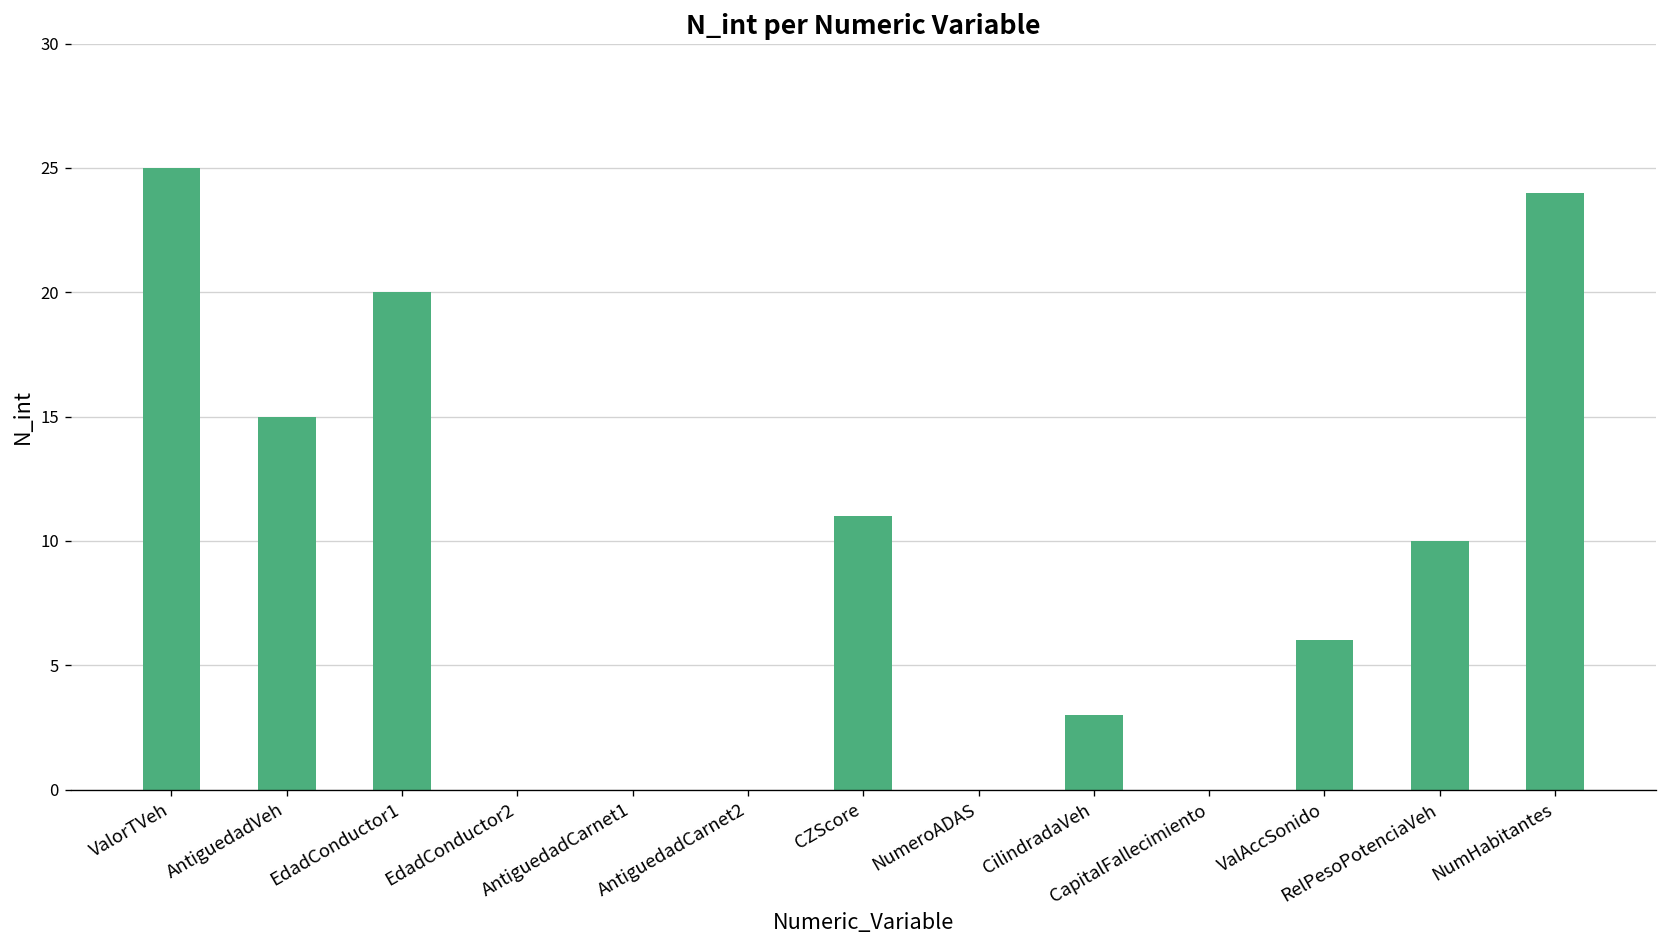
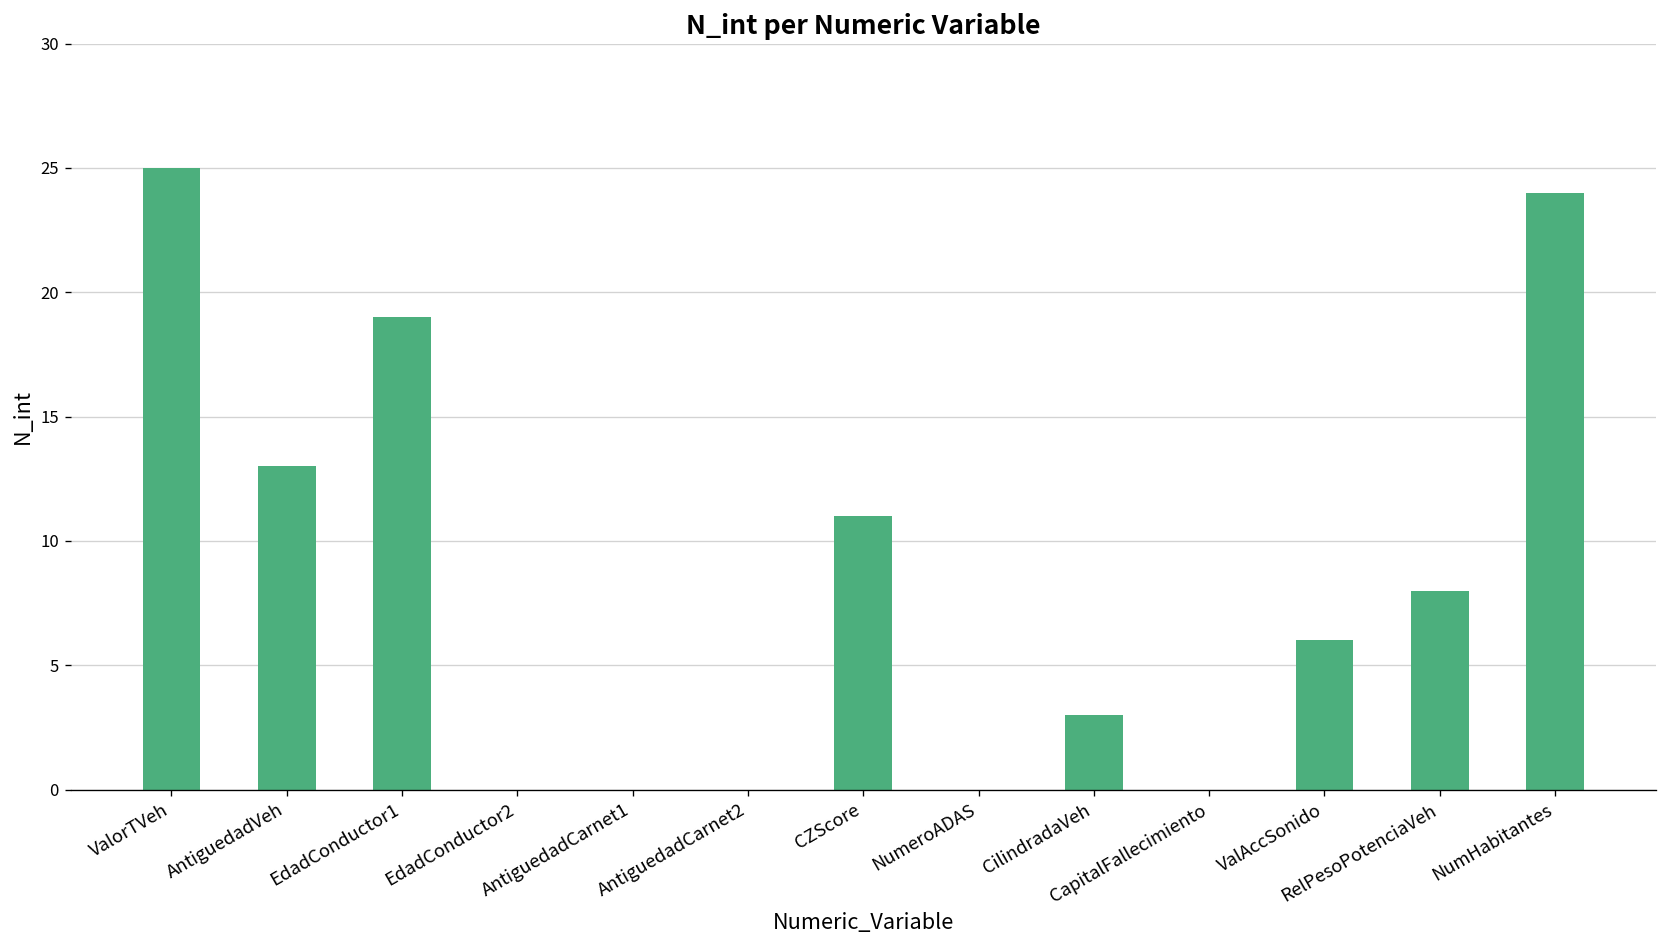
AntiguedadVeh: 15 -> 13
EdadConductor1: 20 -> 19
RelPesoPotenciaVeh: 10 -> 8
